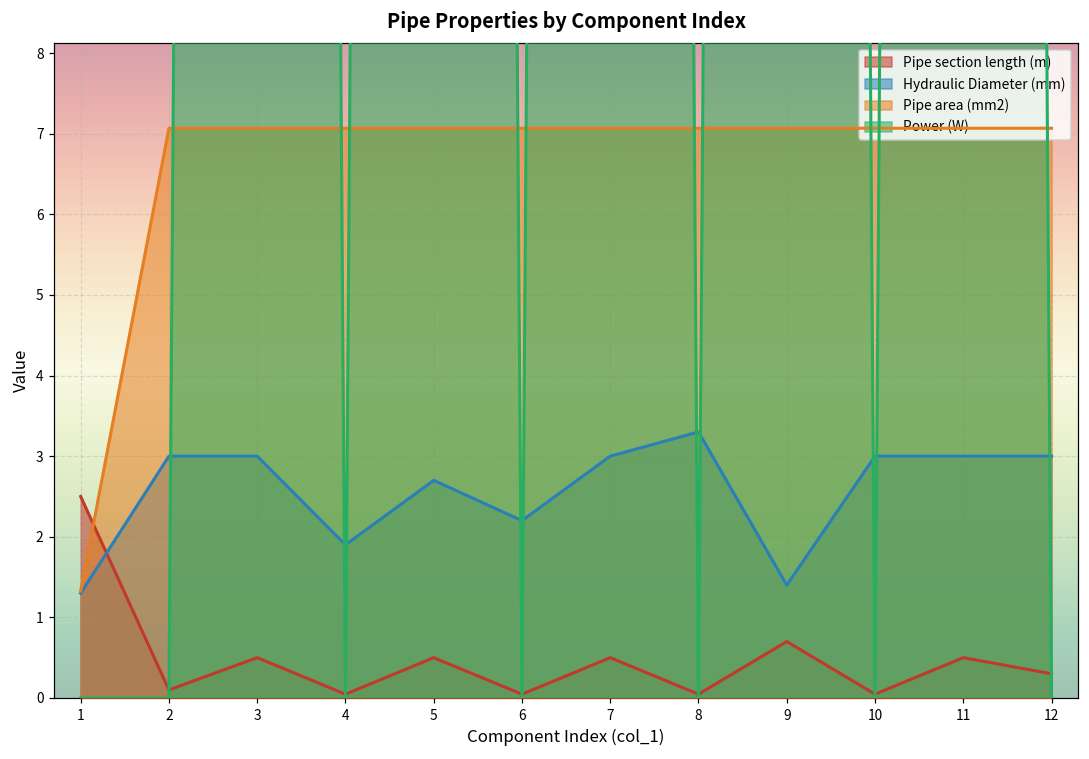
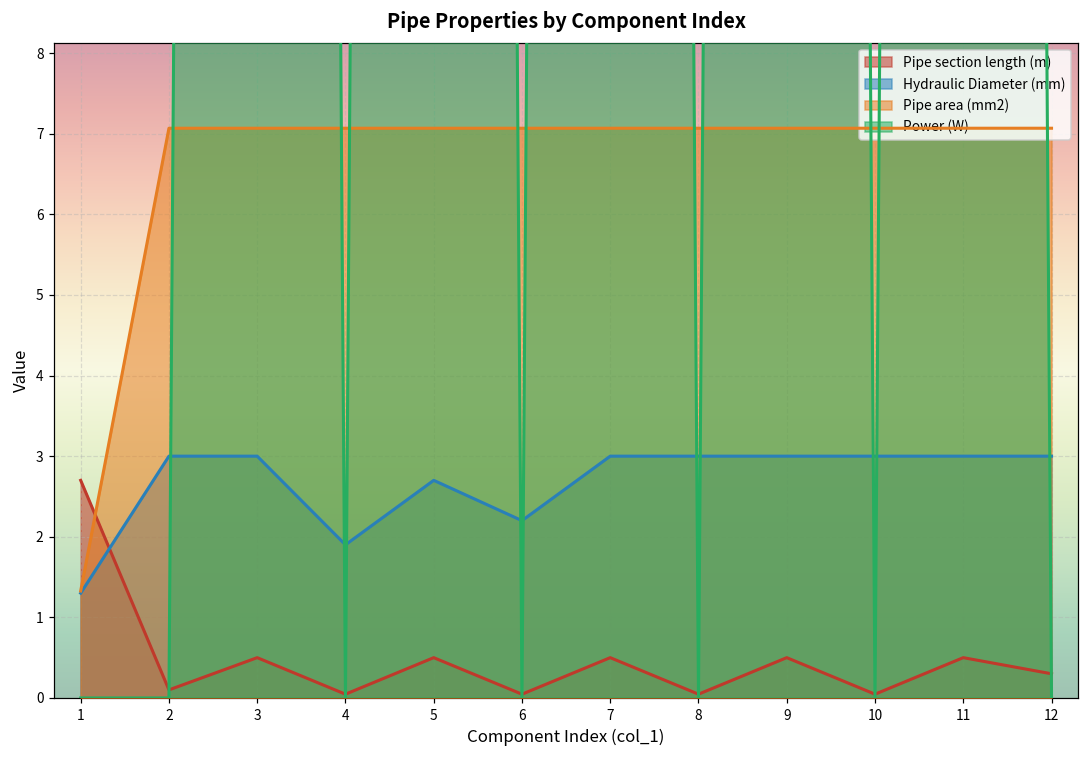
Pipe section length (m), 1: 2.5 -> 2.7
Hydraulic Diameter (mm), 8: 3.3 -> 3.0
Pipe section length (m), 9: 0.7 -> 0.5
Hydraulic Diameter (mm), 9: 1.4 -> 3.0
